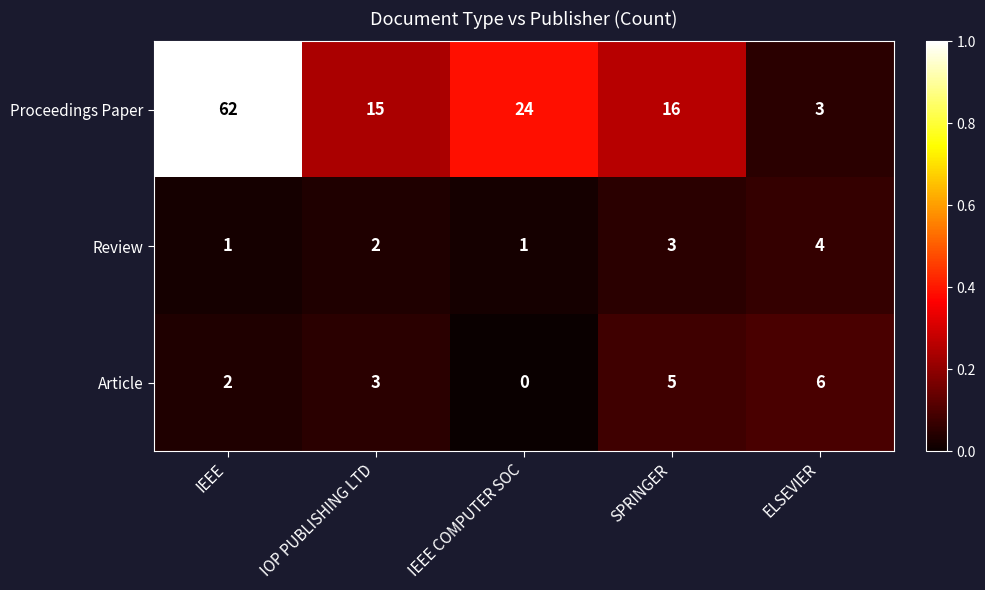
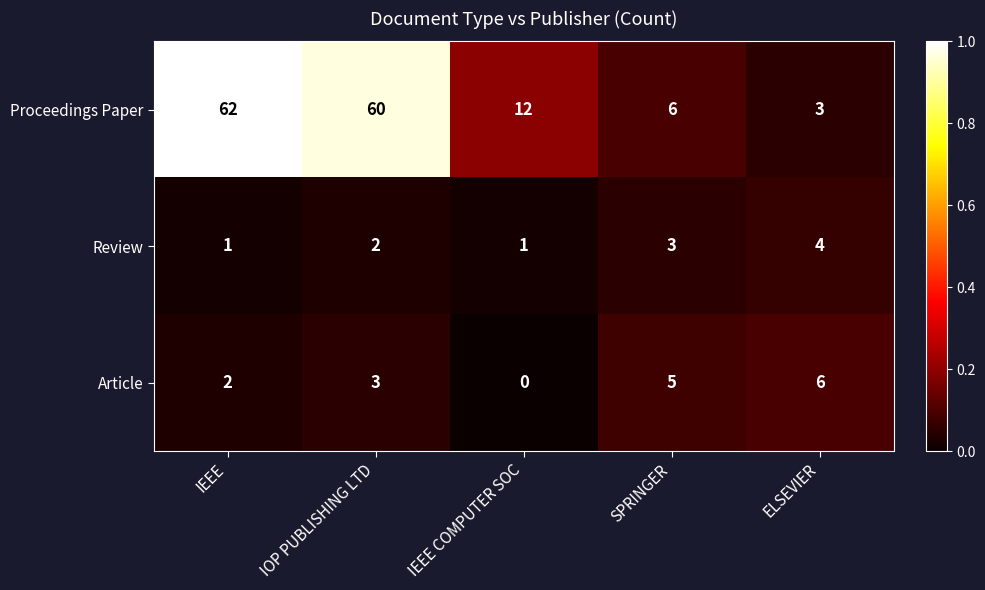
Proceedings Paper, IOP PUBLISHING LTD: 15 -> 60
Proceedings Paper, IEEE COMPUTER SOC: 24 -> 12
Proceedings Paper, SPRINGER: 16 -> 6
